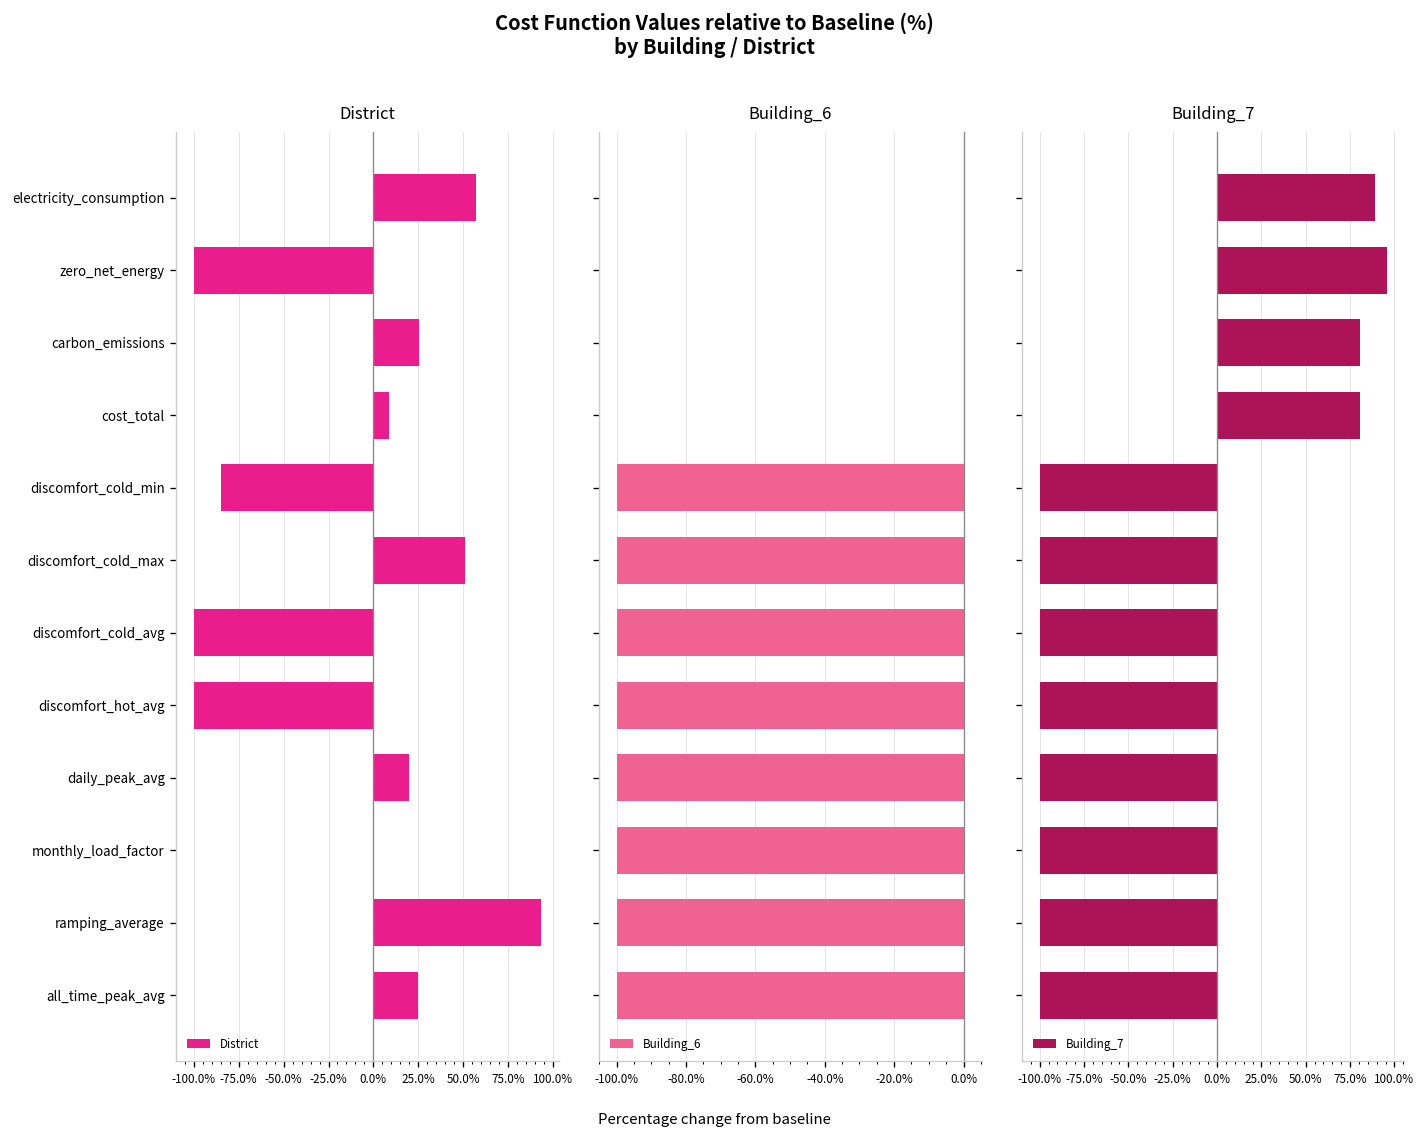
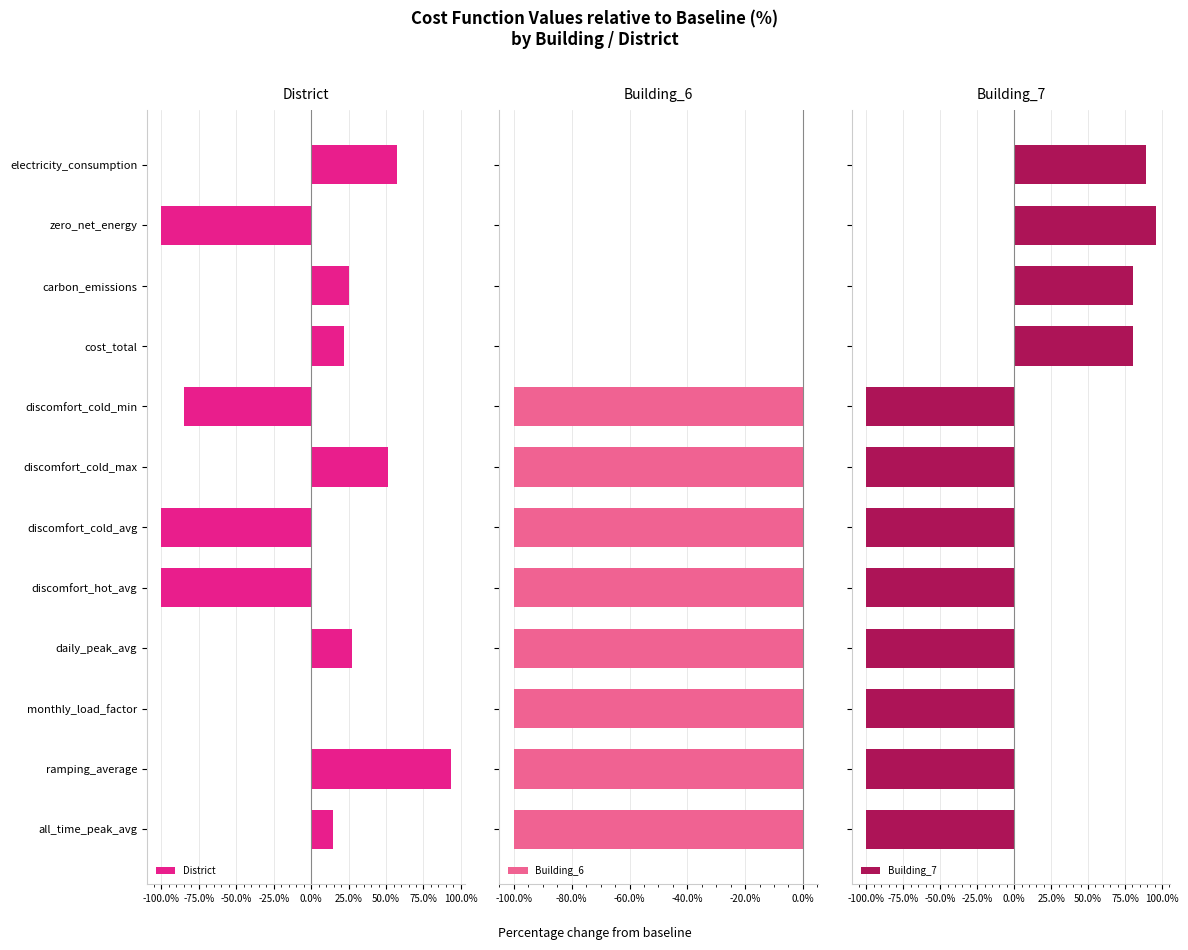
District, cost_total: 9% -> 22%
District, daily_peak_avg: 20% -> 27%
District, all_time_peak_avg: 25% -> 14%
